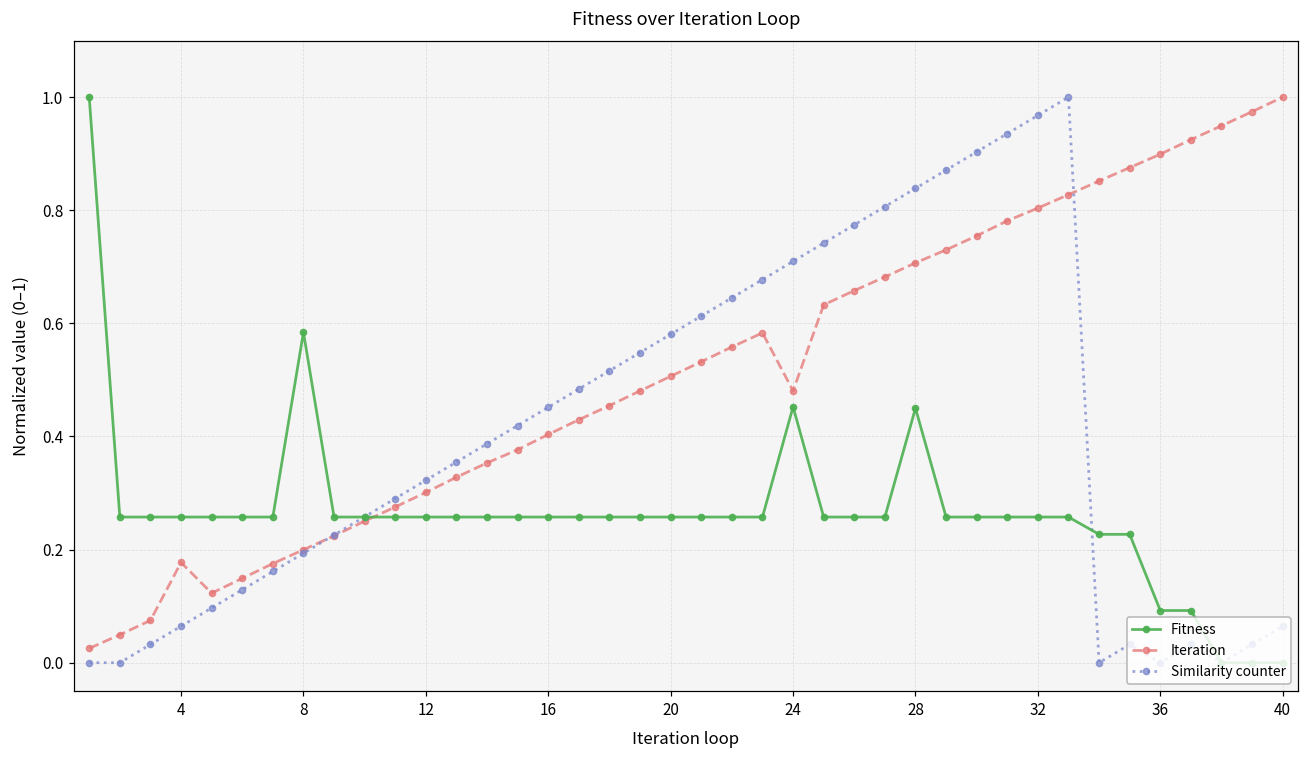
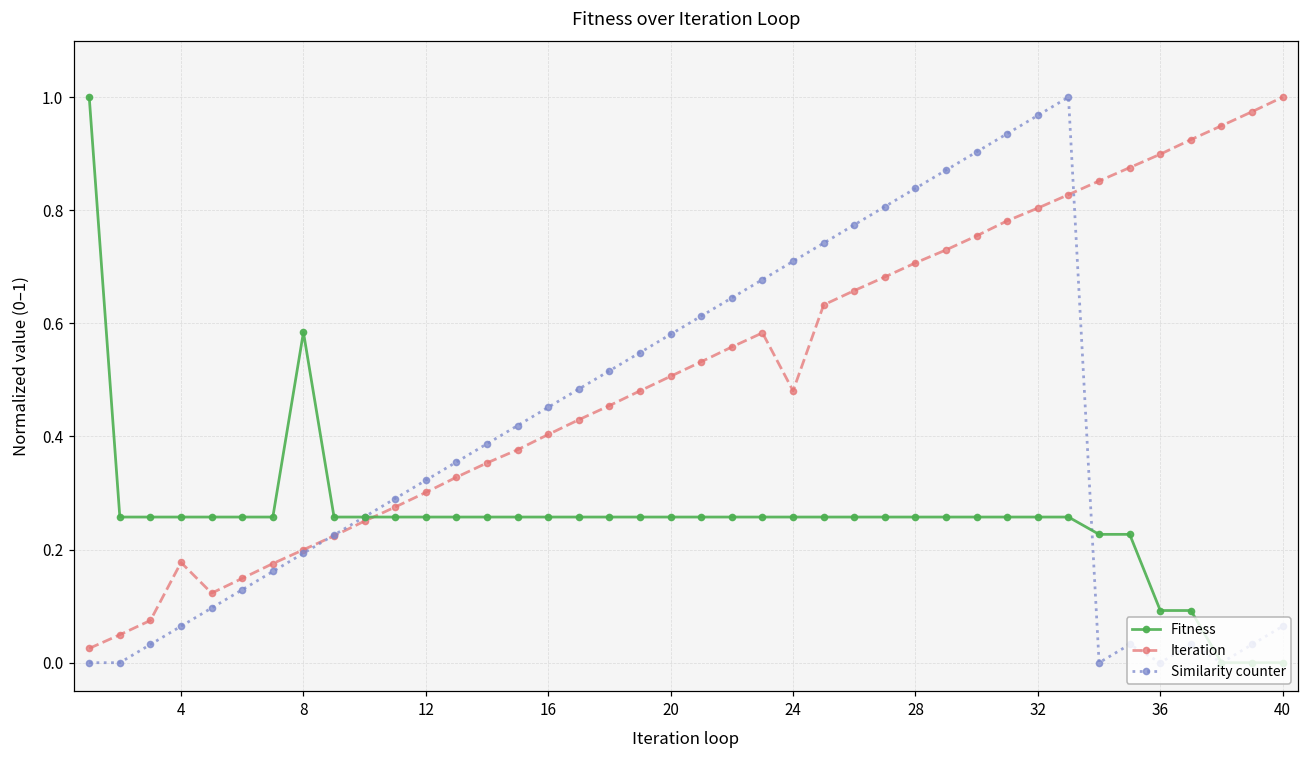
Fitness, 24: 0.45 -> 0.26
Fitness, 28: 0.45 -> 0.26
